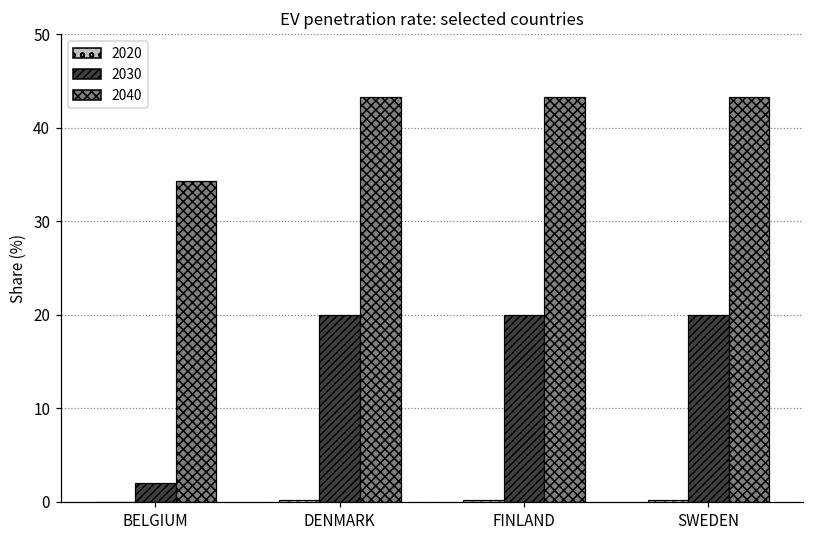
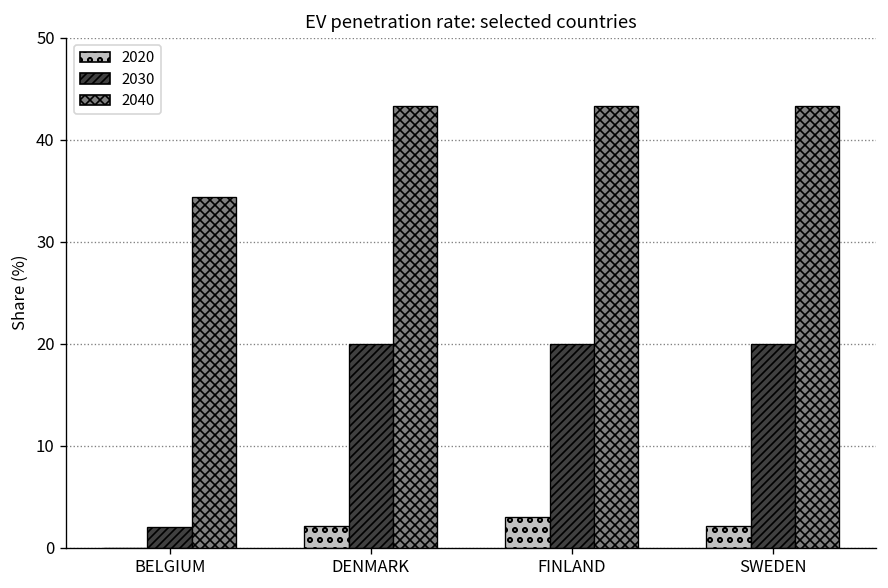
2020, DENMARK: 0 -> 2
2020, FINLAND: 0 -> 3
2020, SWEDEN: 0 -> 2
